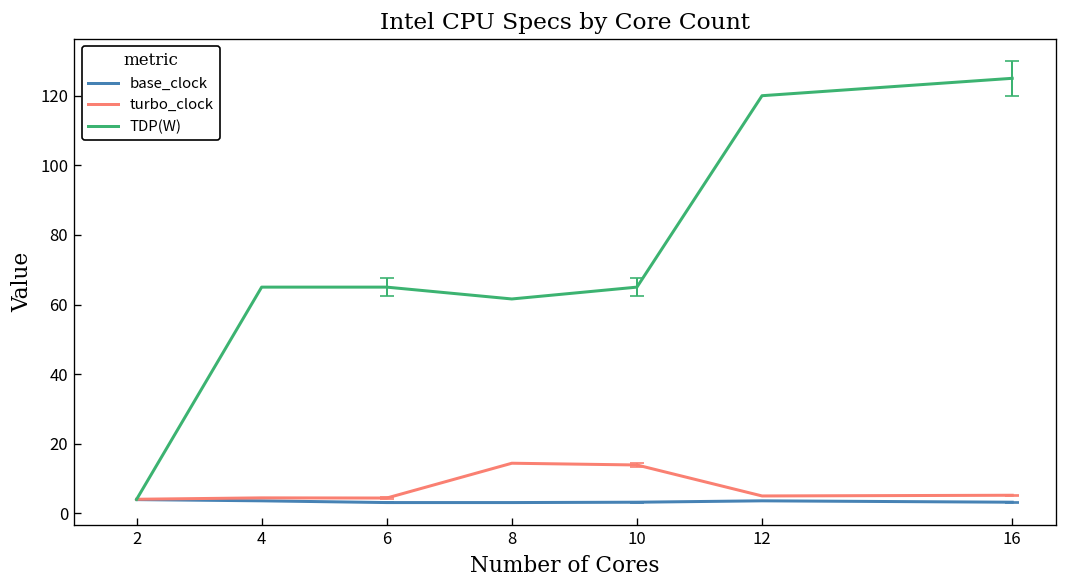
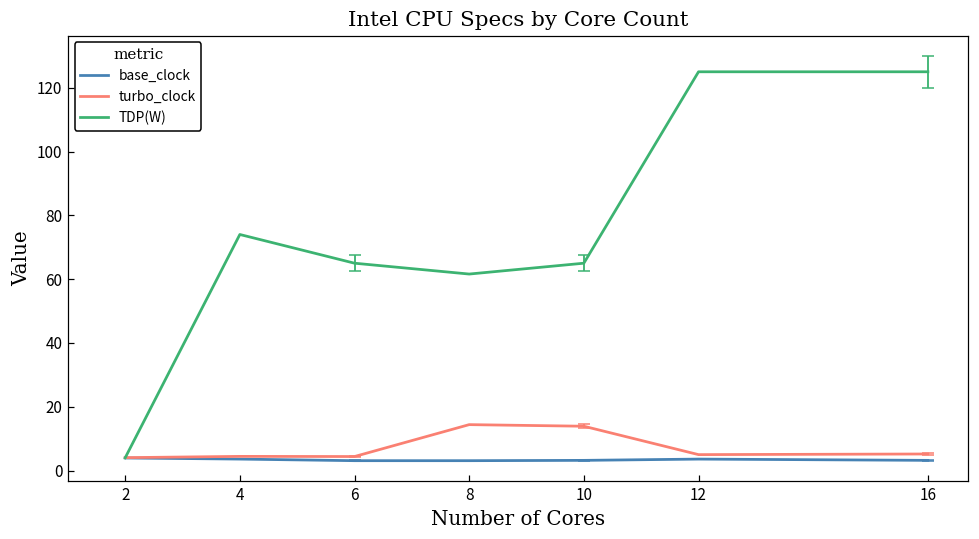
TDP(W), 4: 65 -> 74
TDP(W), 12: 120 -> 125
